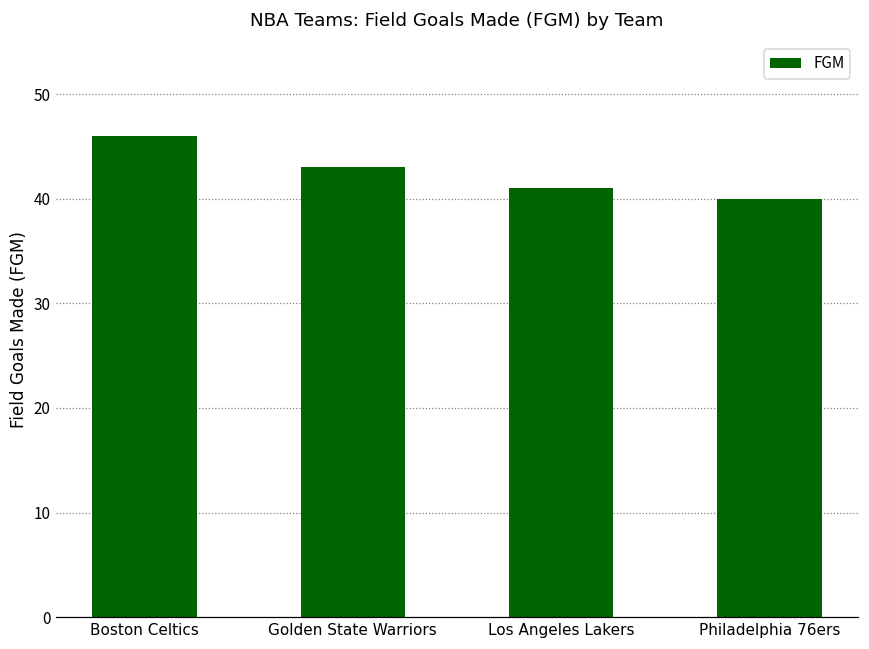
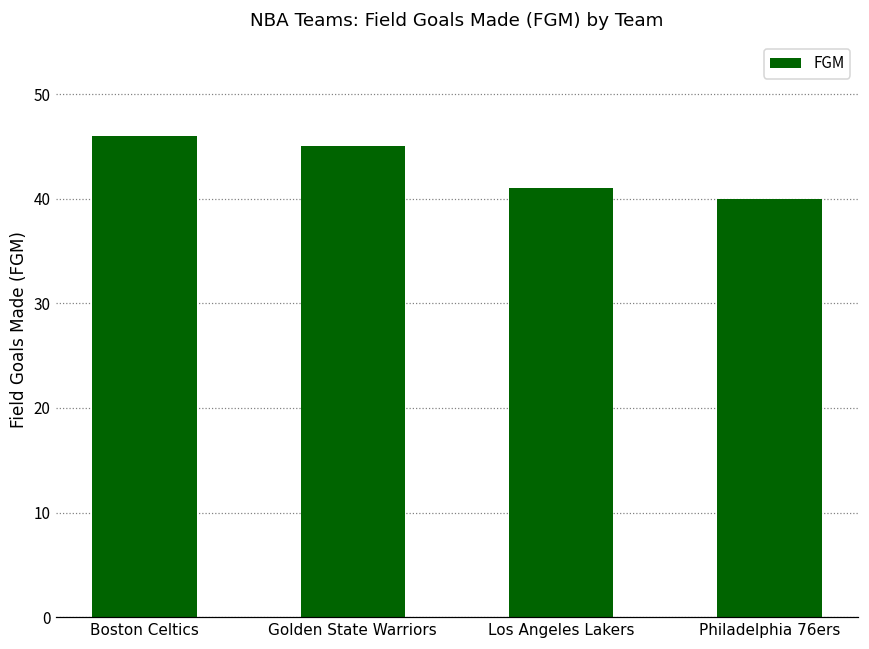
Golden State Warriors: 43 -> 45
